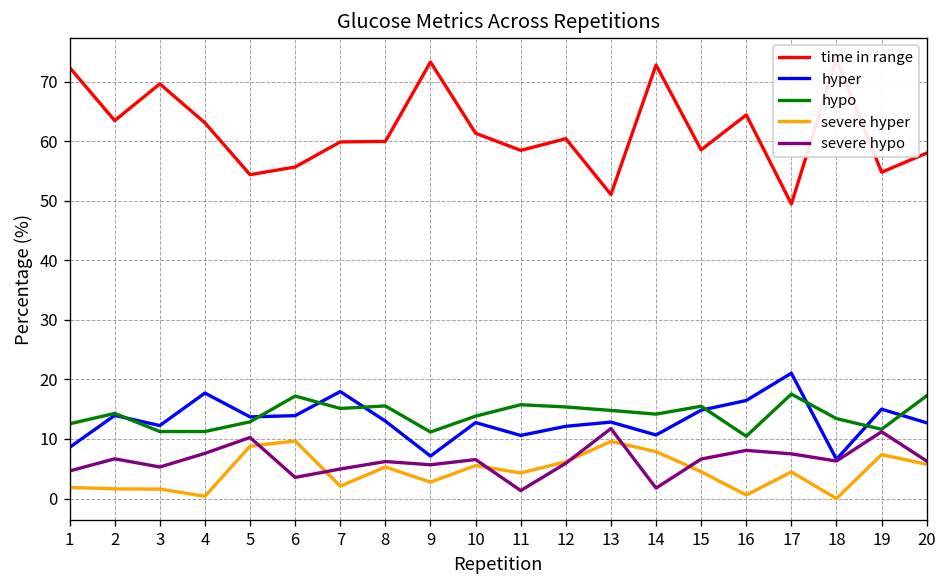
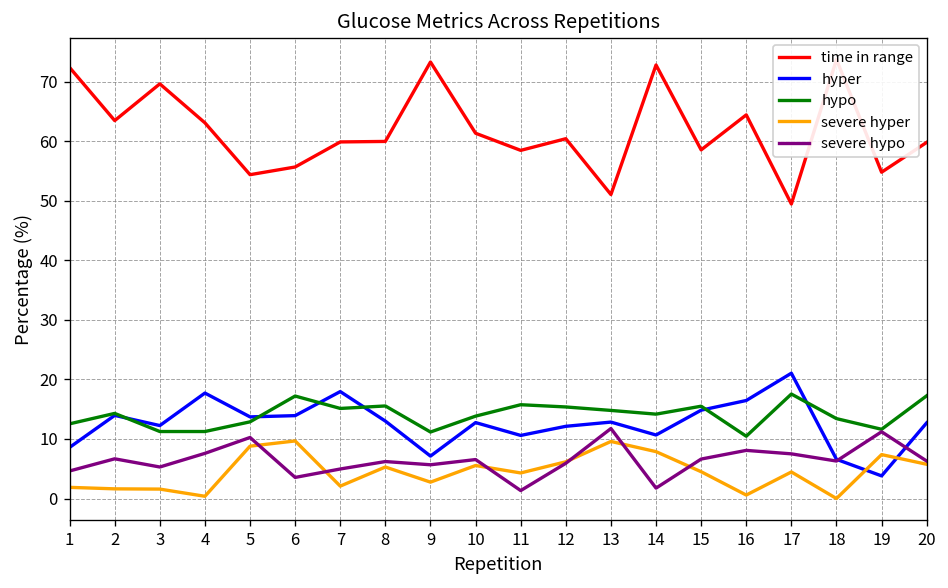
hyper, 19: 15 -> 4
time in range, 20: 58 -> 60
